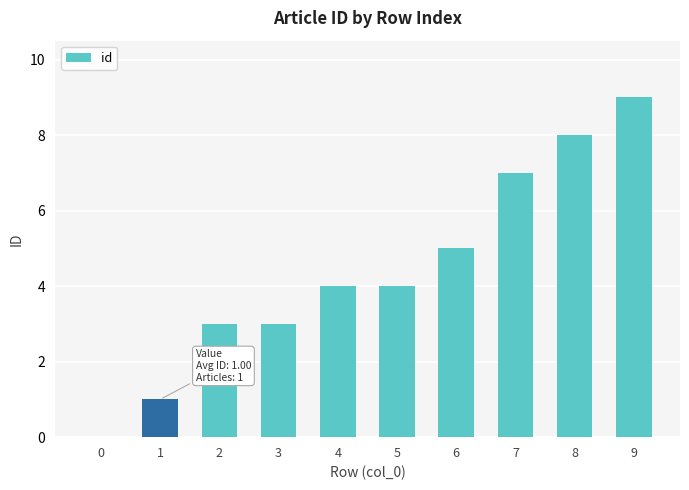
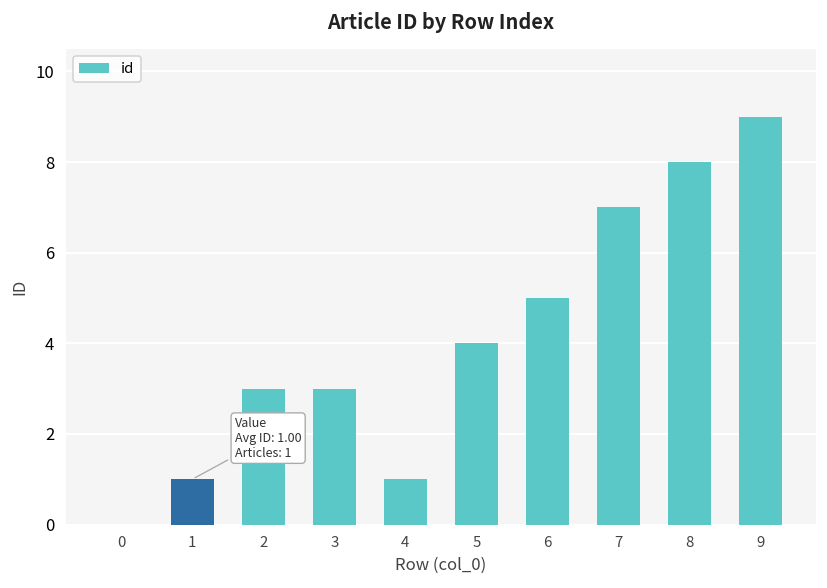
4: 4 -> 1
